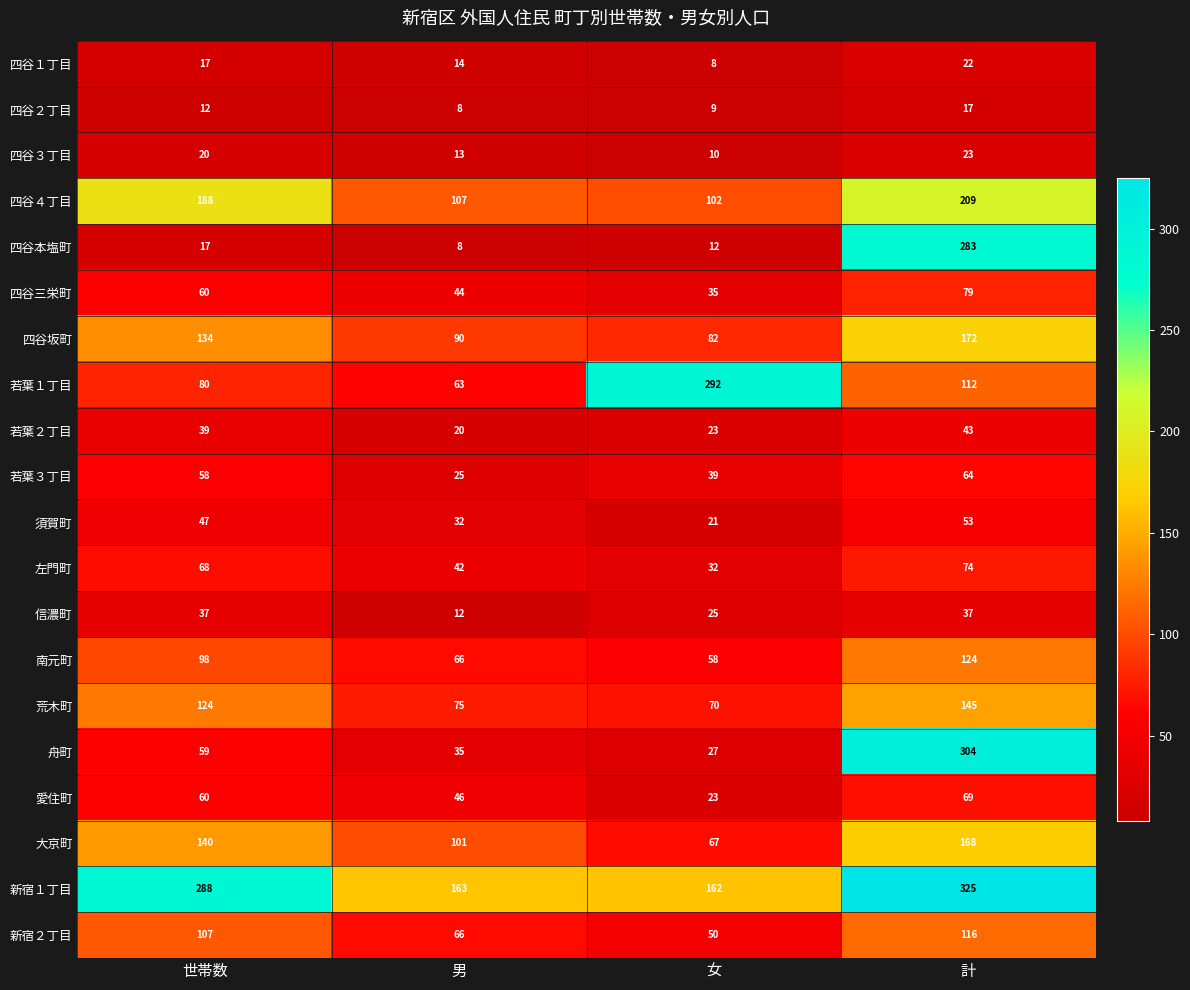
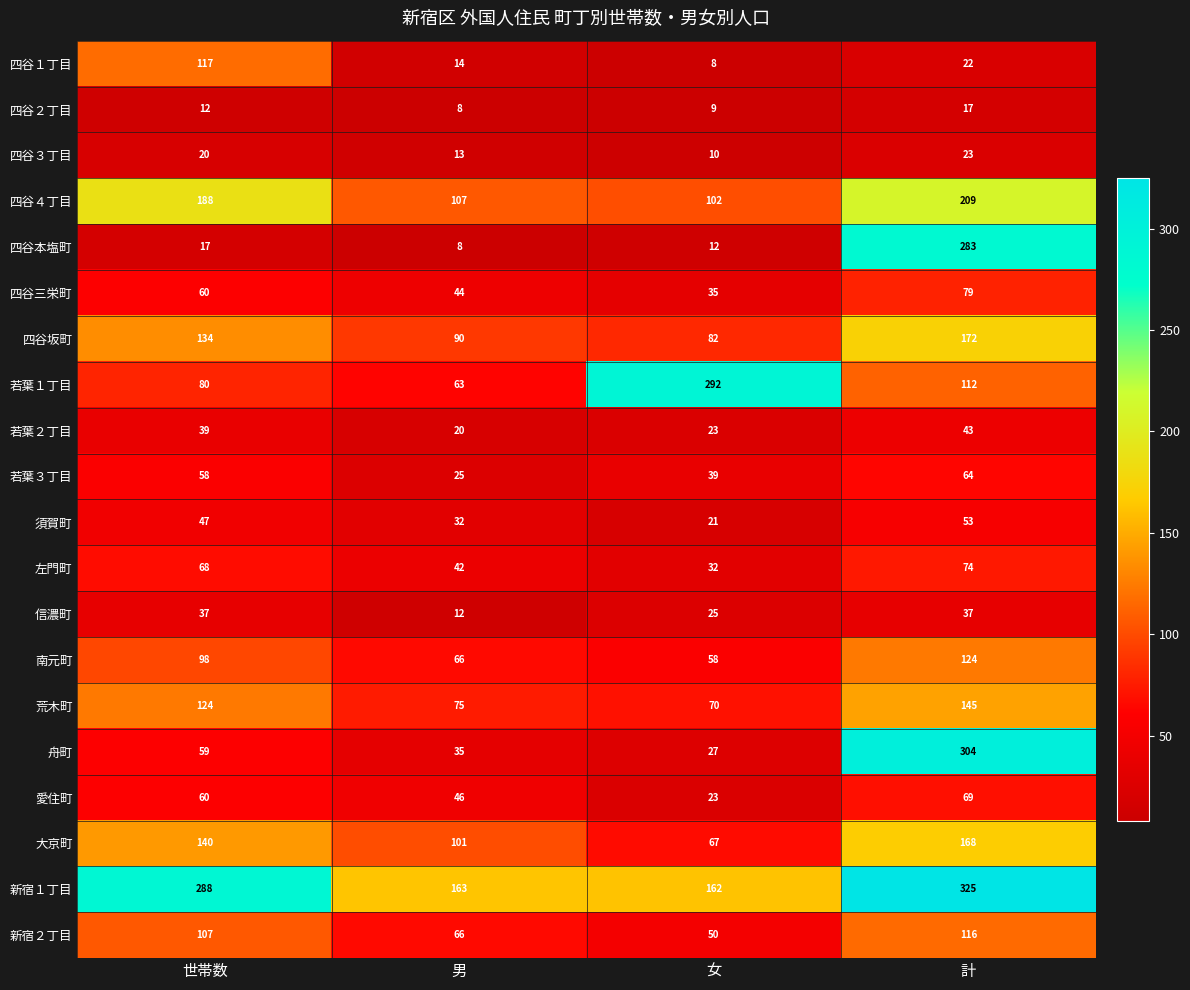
四谷１丁目, 世帯数: 17 -> 117
